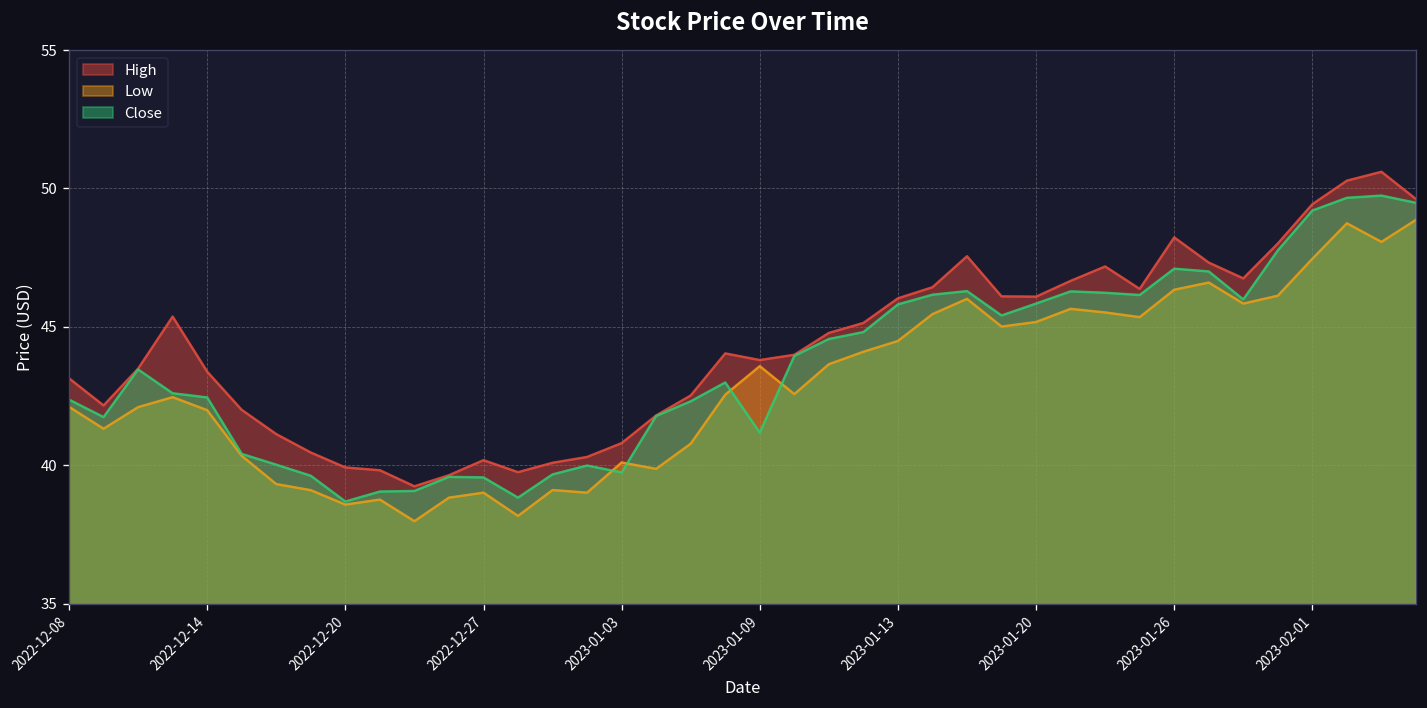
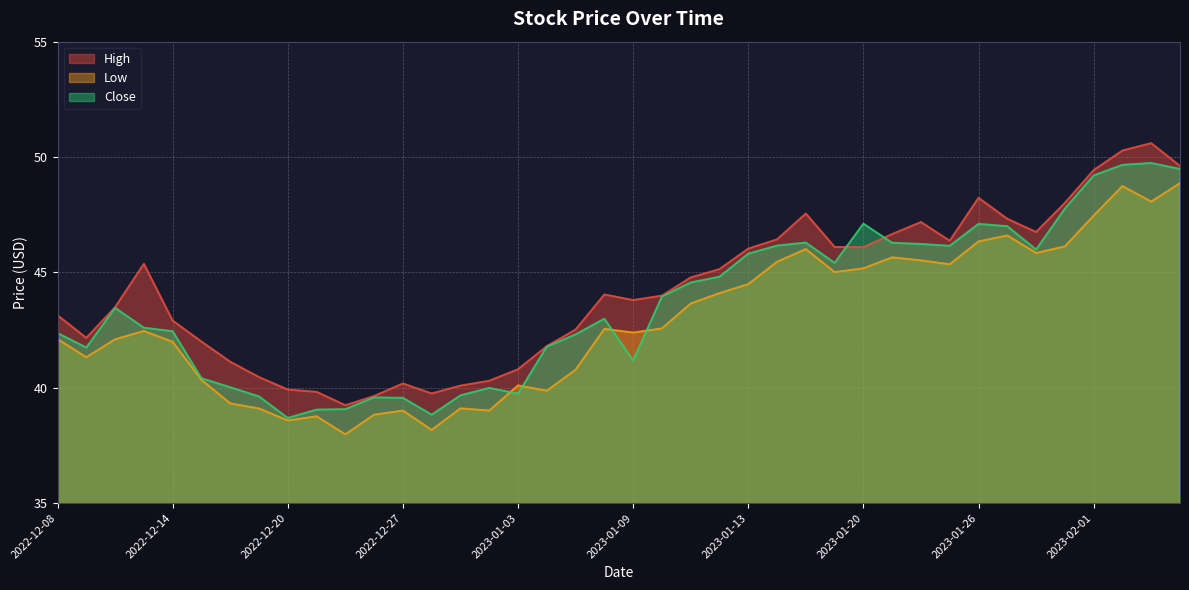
High, 2022-12-14: 43.4 -> 42.9
Low, 2023-01-09: 43.6 -> 42.4
Close, 2023-01-20: 45.8 -> 47.1
